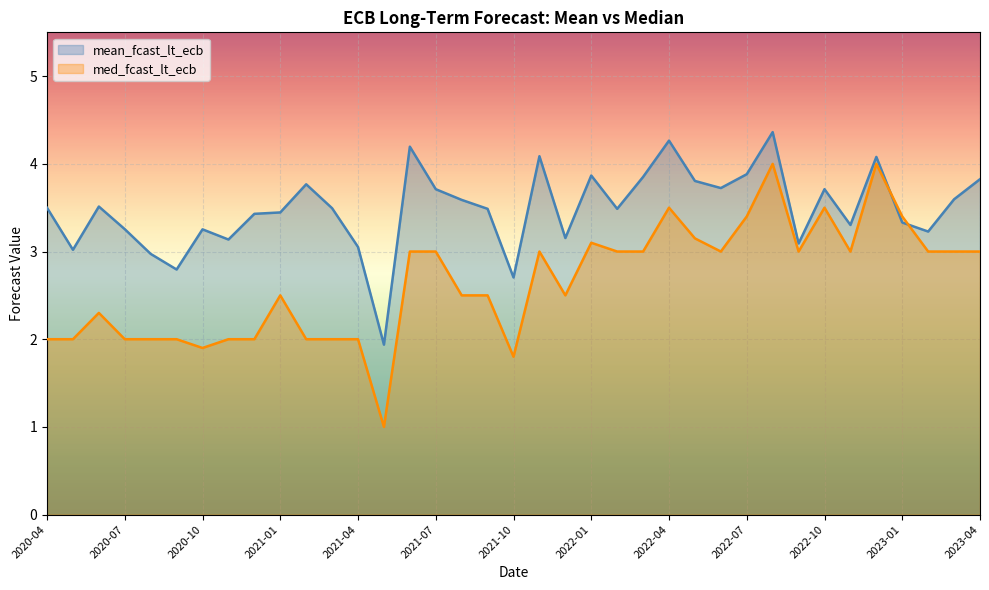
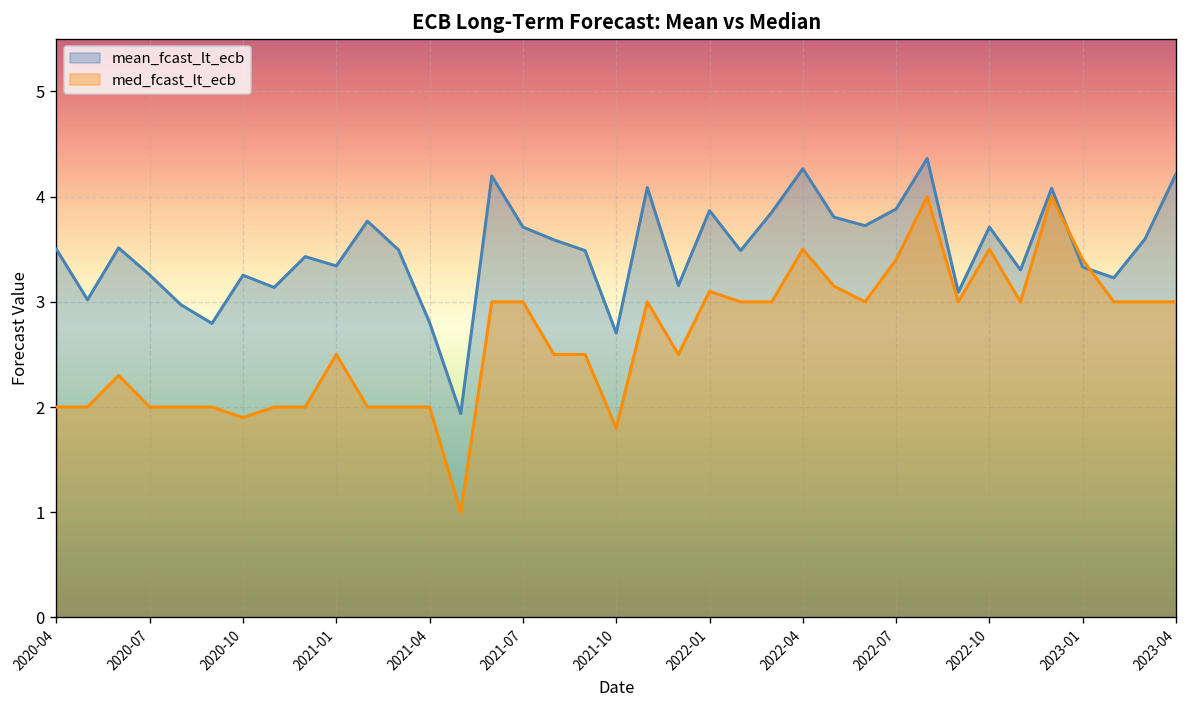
mean_fcast_lt_ecb, 2021-01: 3.4 -> 3.3
mean_fcast_lt_ecb, 2021-04: 3.1 -> 2.8
mean_fcast_lt_ecb, 2023-04: 3.8 -> 4.2
